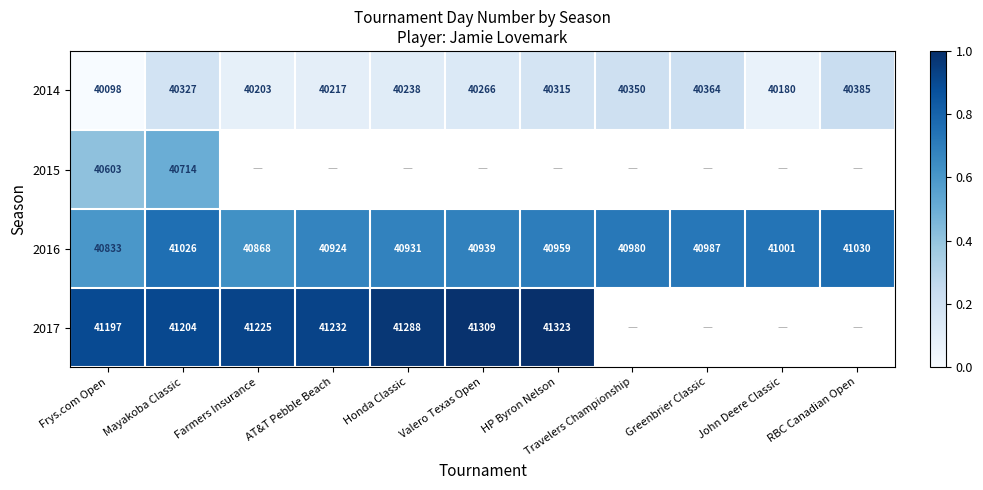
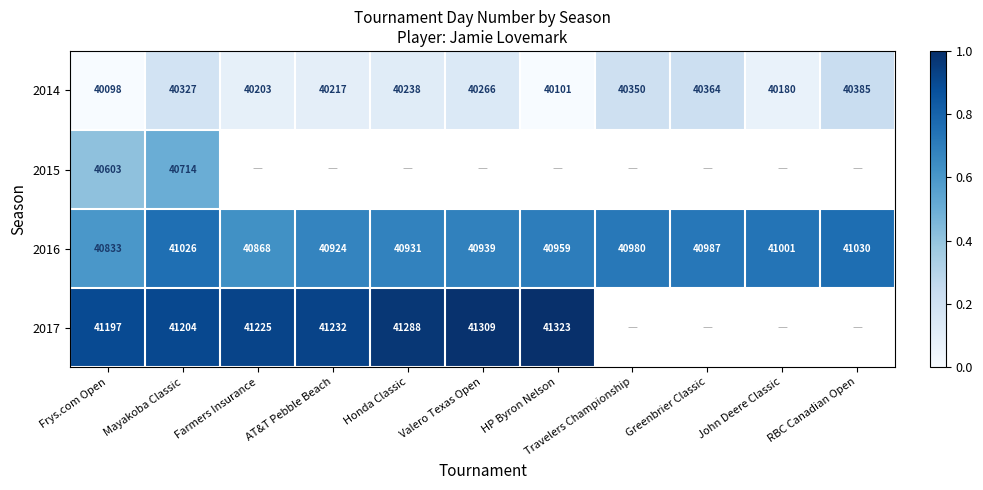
2014, HP Byron Nelson: 40315 -> 40101
